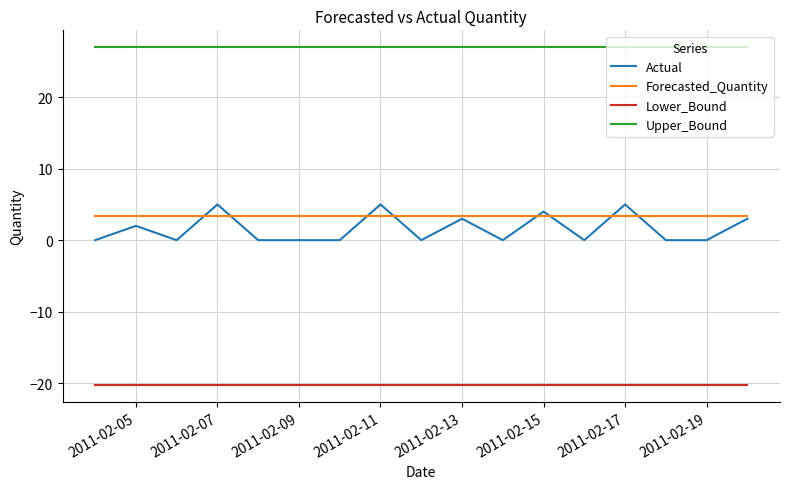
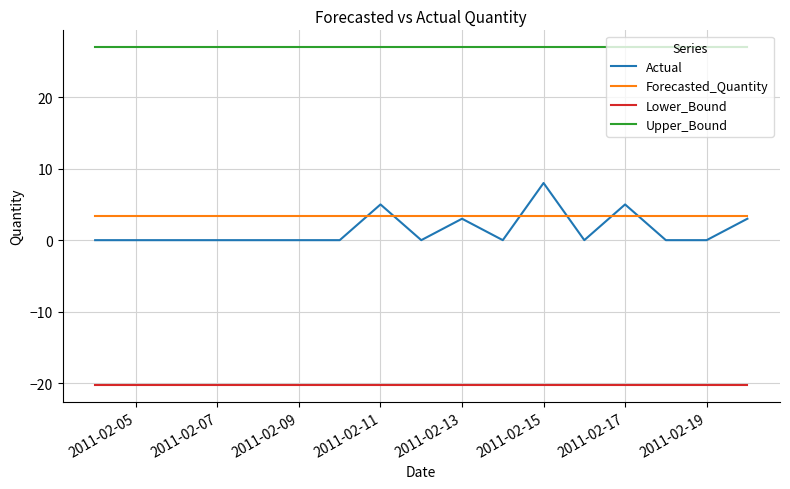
Actual, 2011-02-05: 2 -> 0
Actual, 2011-02-07: 5 -> 0
Actual, 2011-02-15: 4 -> 8
